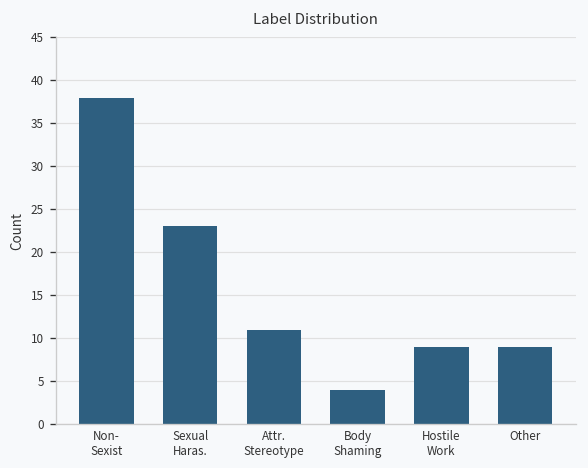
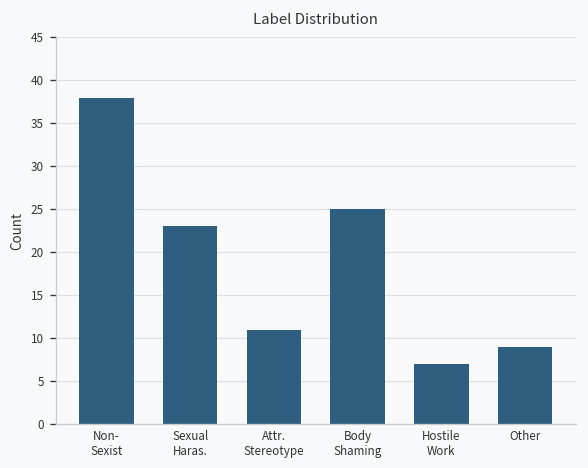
Body Shaming: 4 -> 25
Hostile Work: 9 -> 7
